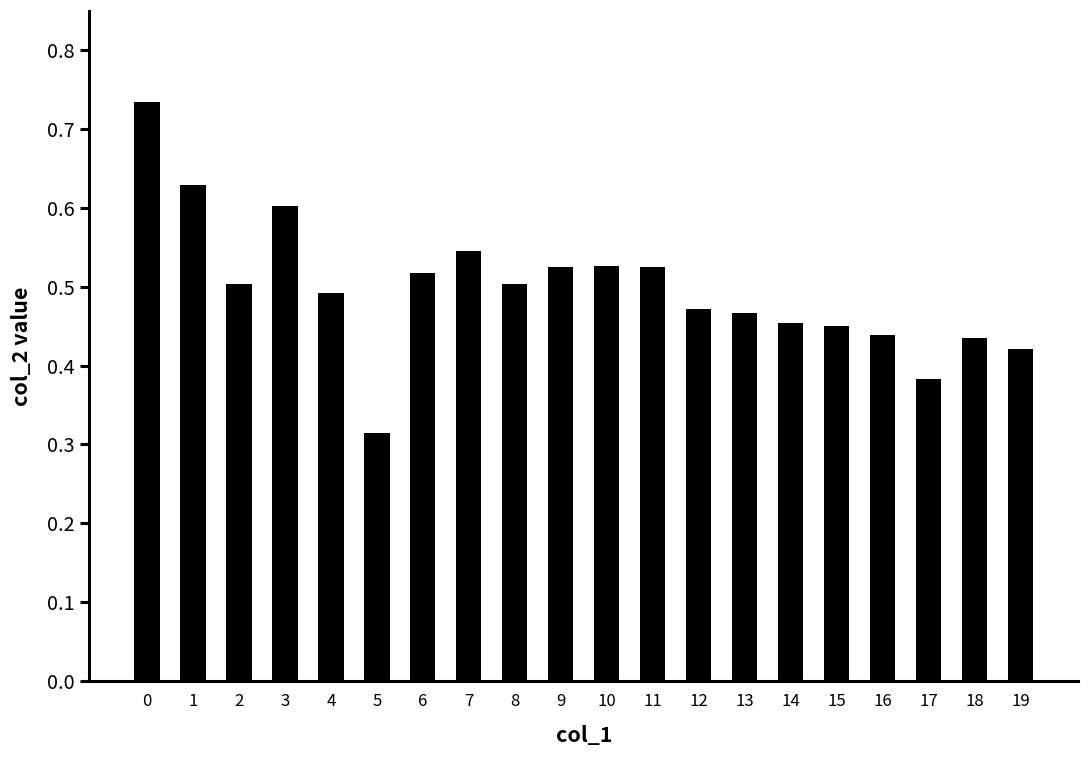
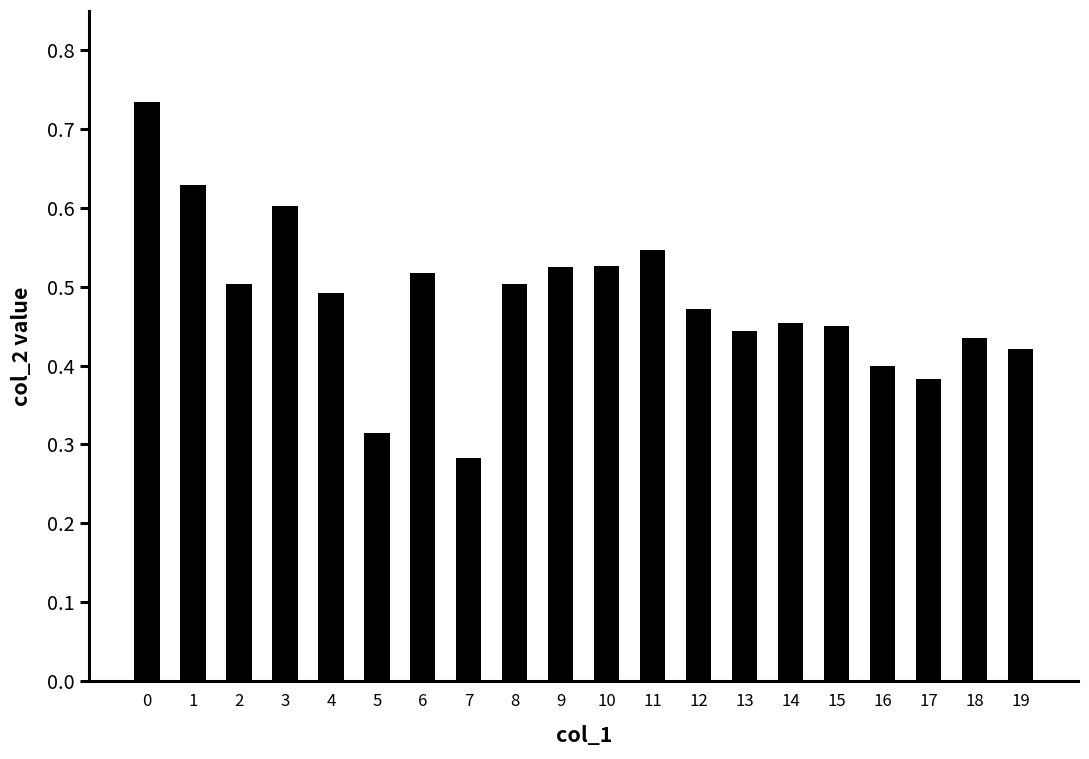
7: 0.55 -> 0.28
11: 0.53 -> 0.55
13: 0.47 -> 0.44
16: 0.44 -> 0.40
